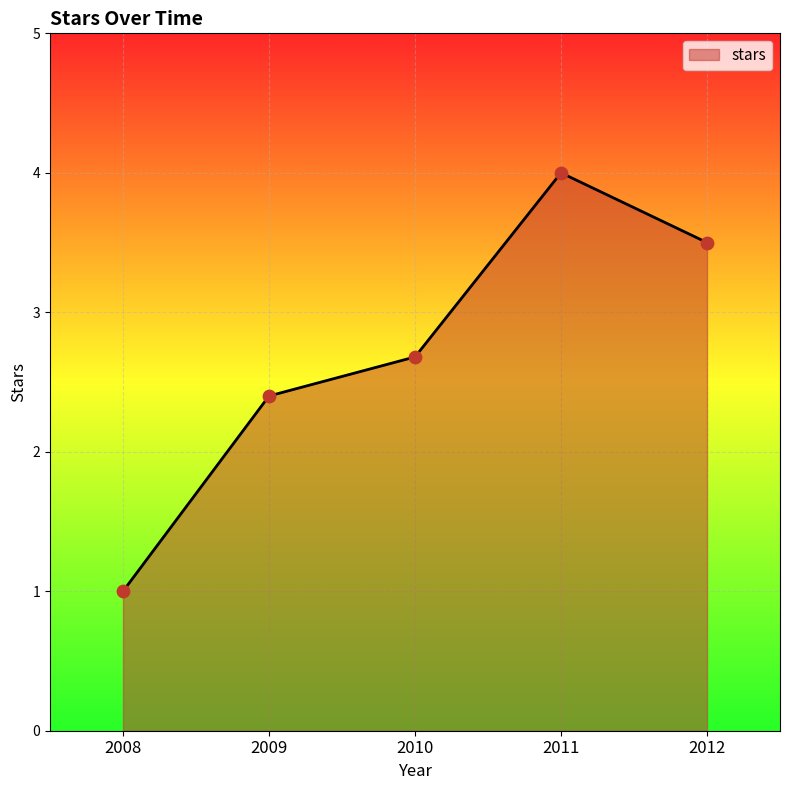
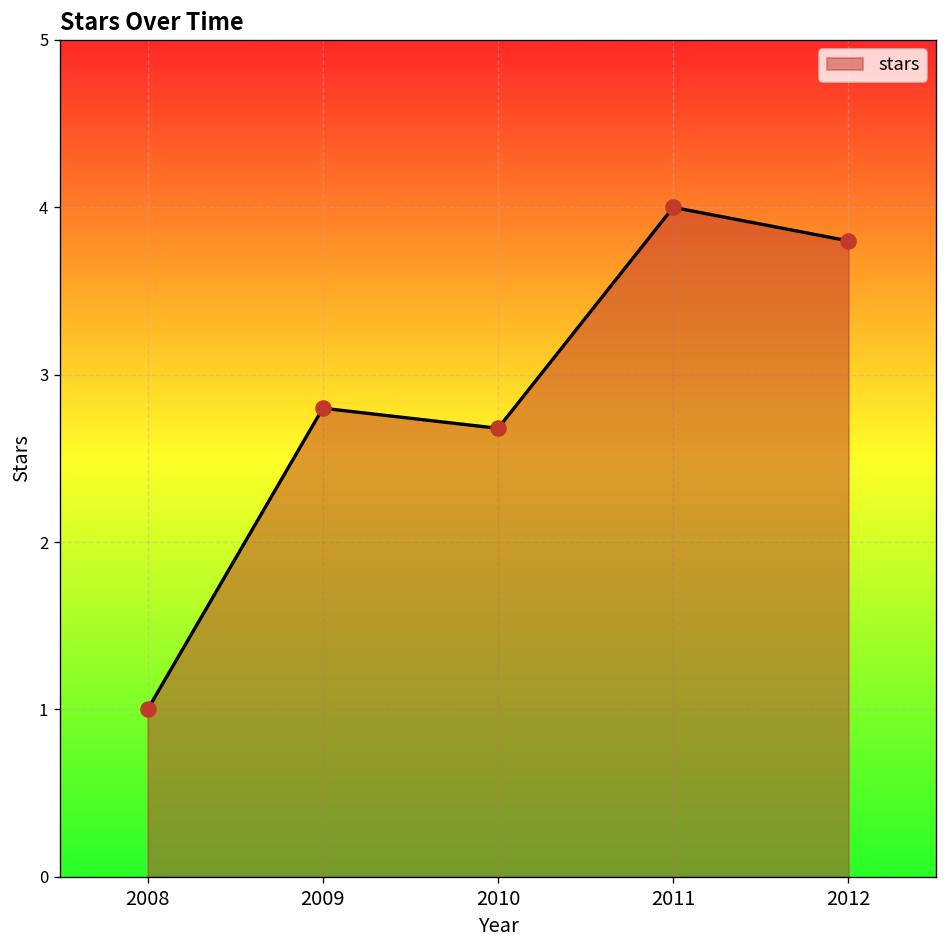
2009: 2.4 -> 2.8
2012: 3.5 -> 3.8
